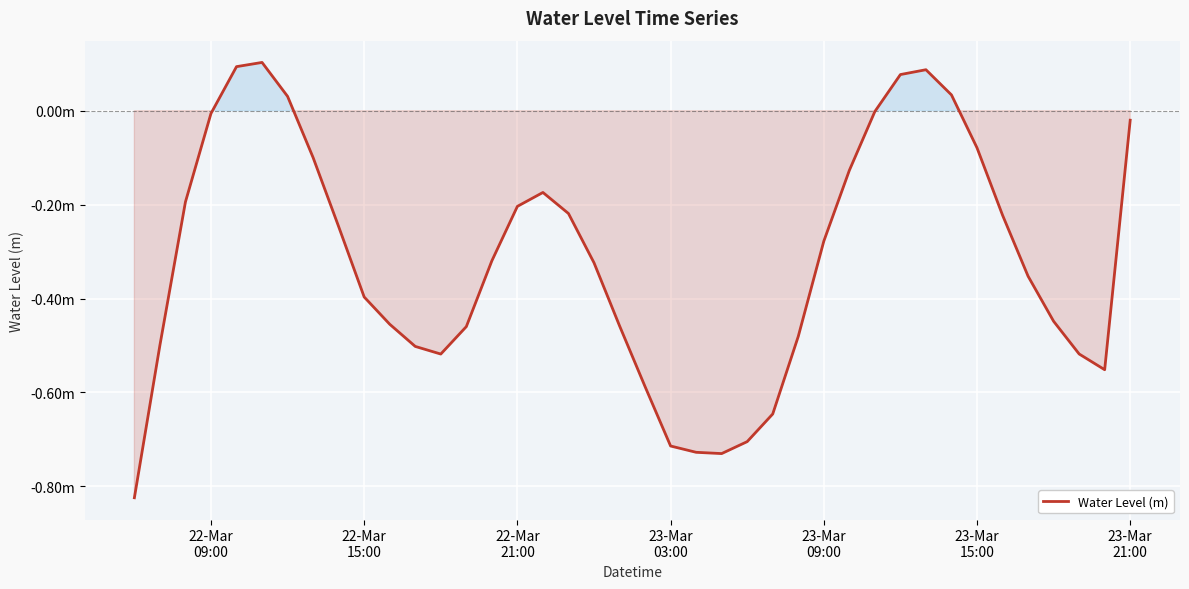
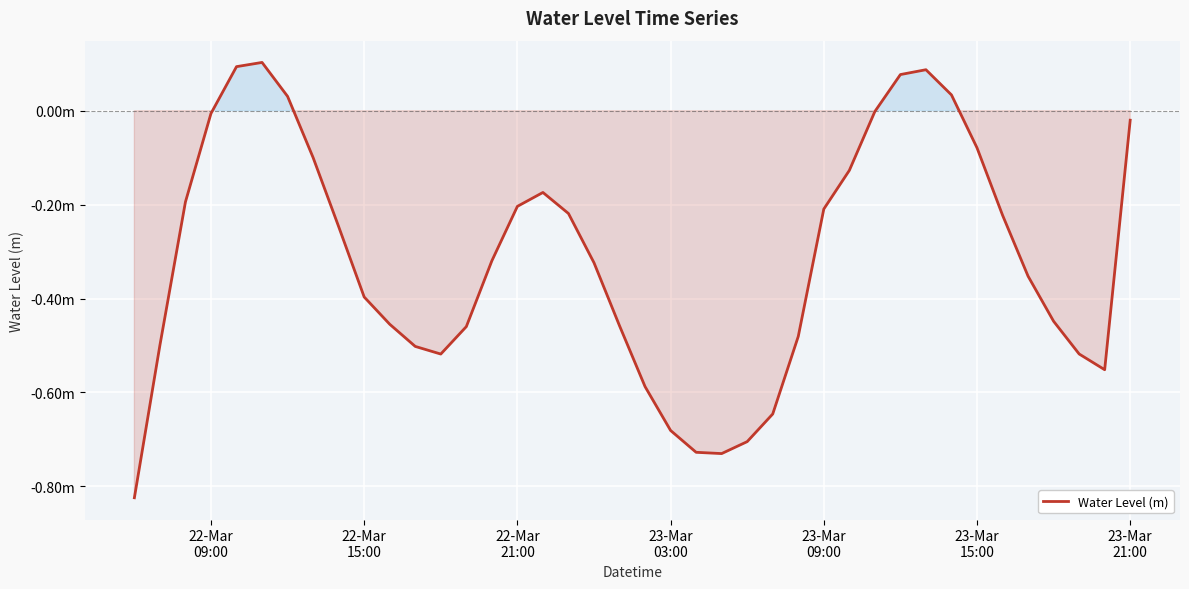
23-Mar 03:00: -0.71m -> -0.68m
23-Mar 09:00: -0.28m -> -0.21m
